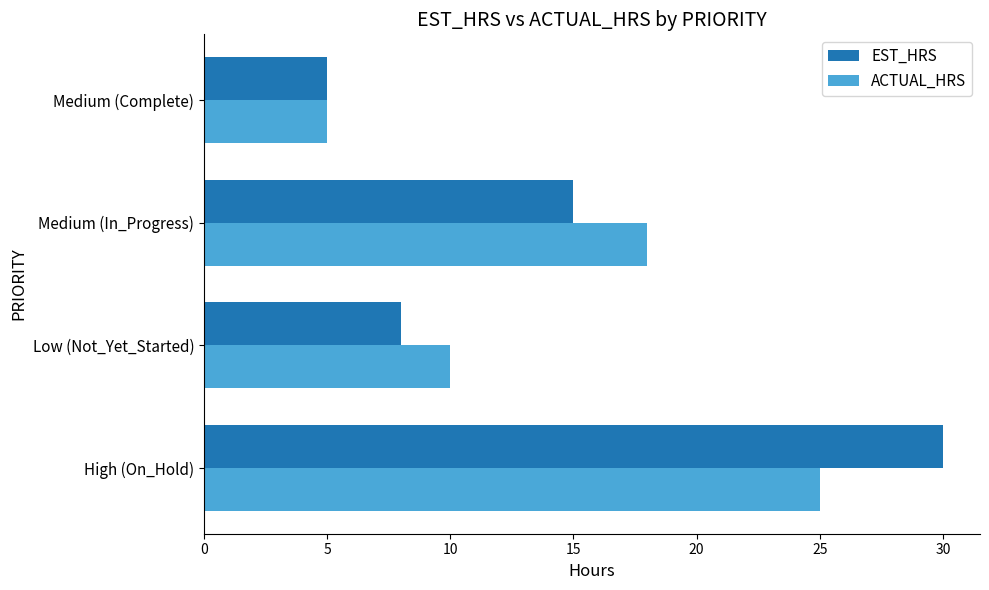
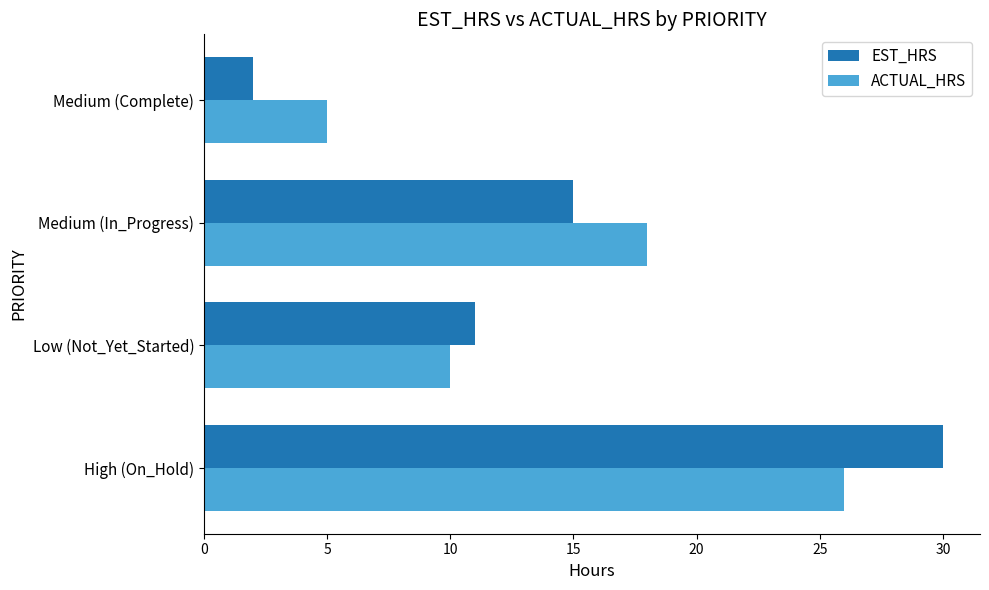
EST_HRS, Medium (Complete): 5 -> 2
EST_HRS, Low (Not_Yet_Started): 8 -> 11
ACTUAL_HRS, High (On_Hold): 25 -> 26
